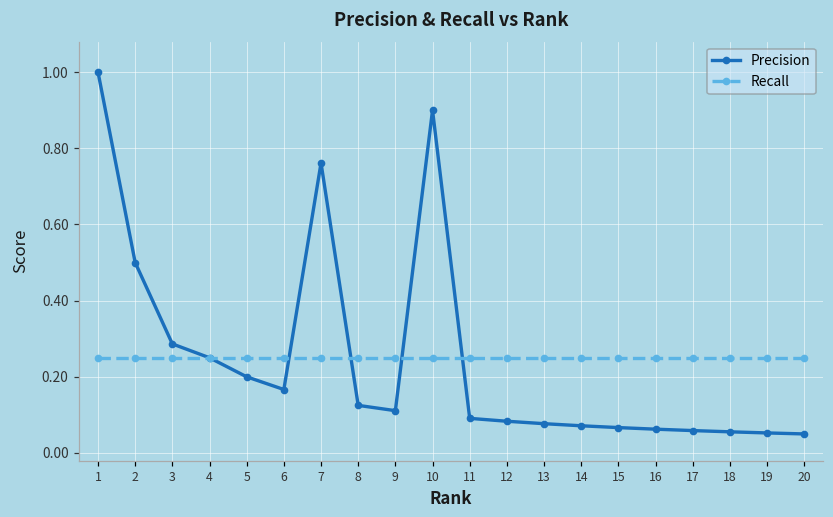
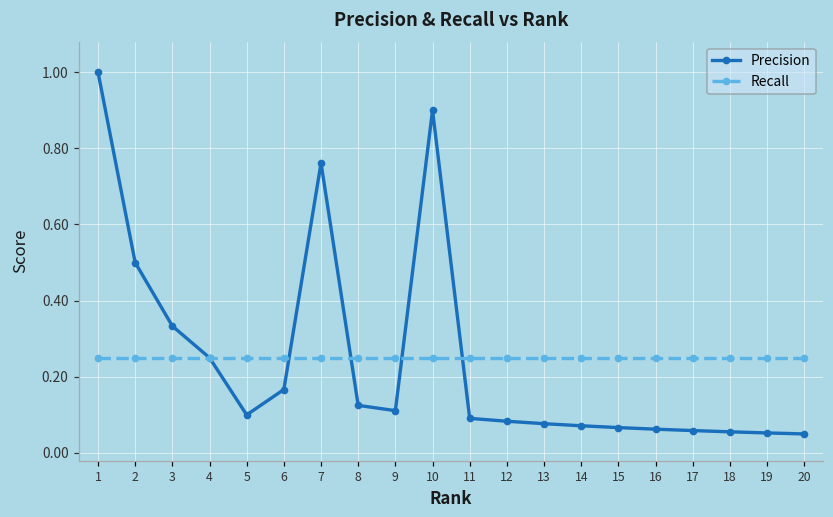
Precision, 3: 0.29 -> 0.33
Precision, 5: 0.2 -> 0.1
